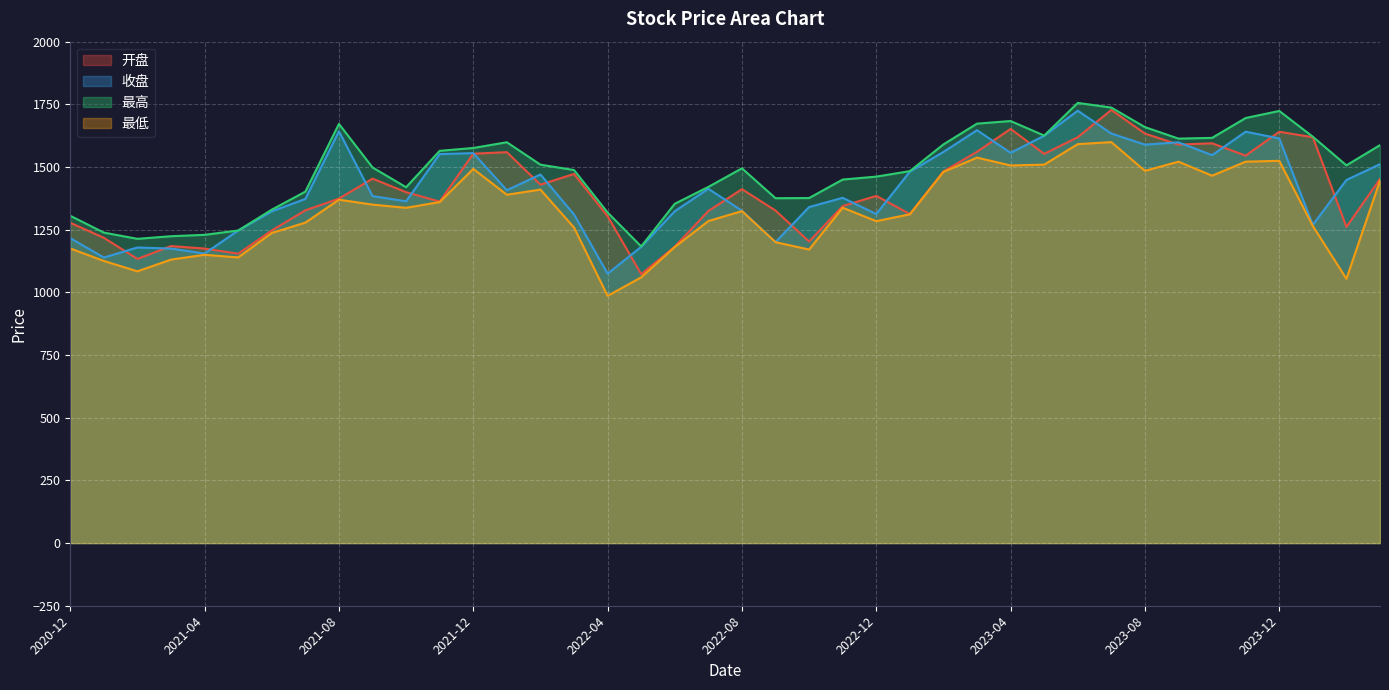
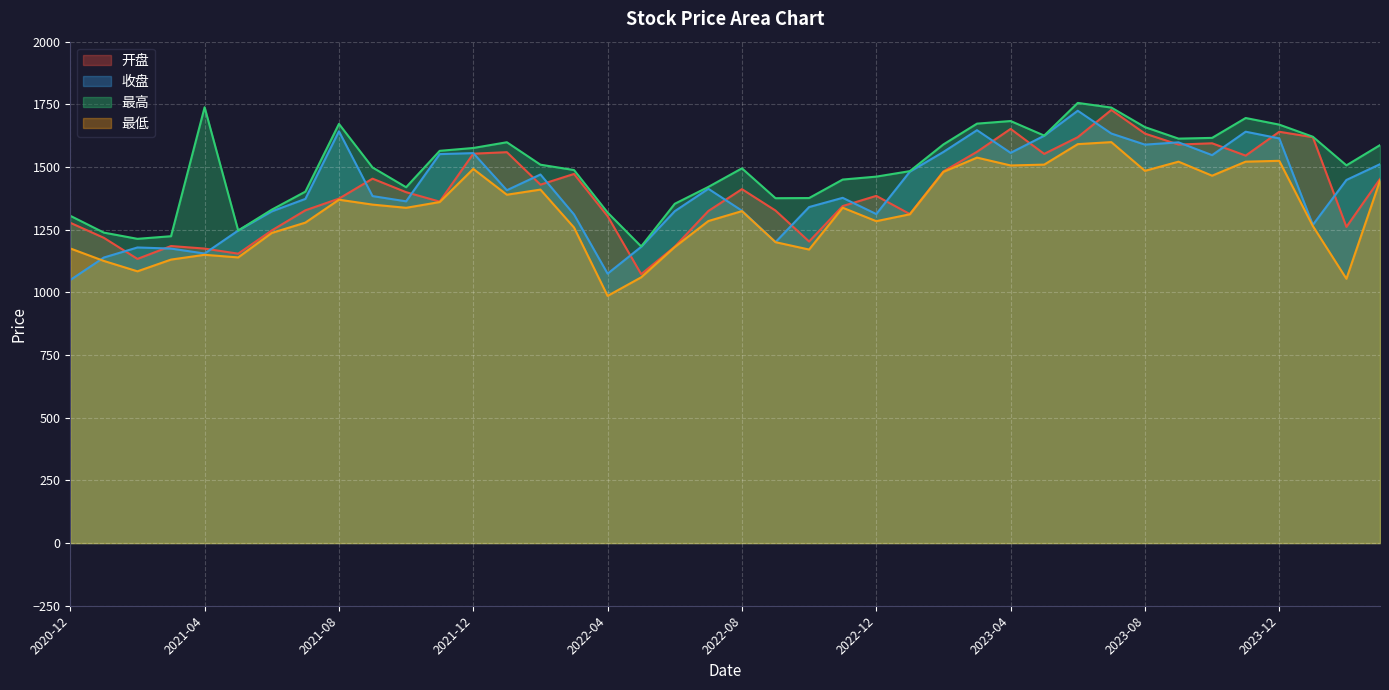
收盘, 2020-12: 1220 -> 1050
最高, 2021-04: 1230 -> 1740
最高, 2023-12: 1720 -> 1670
